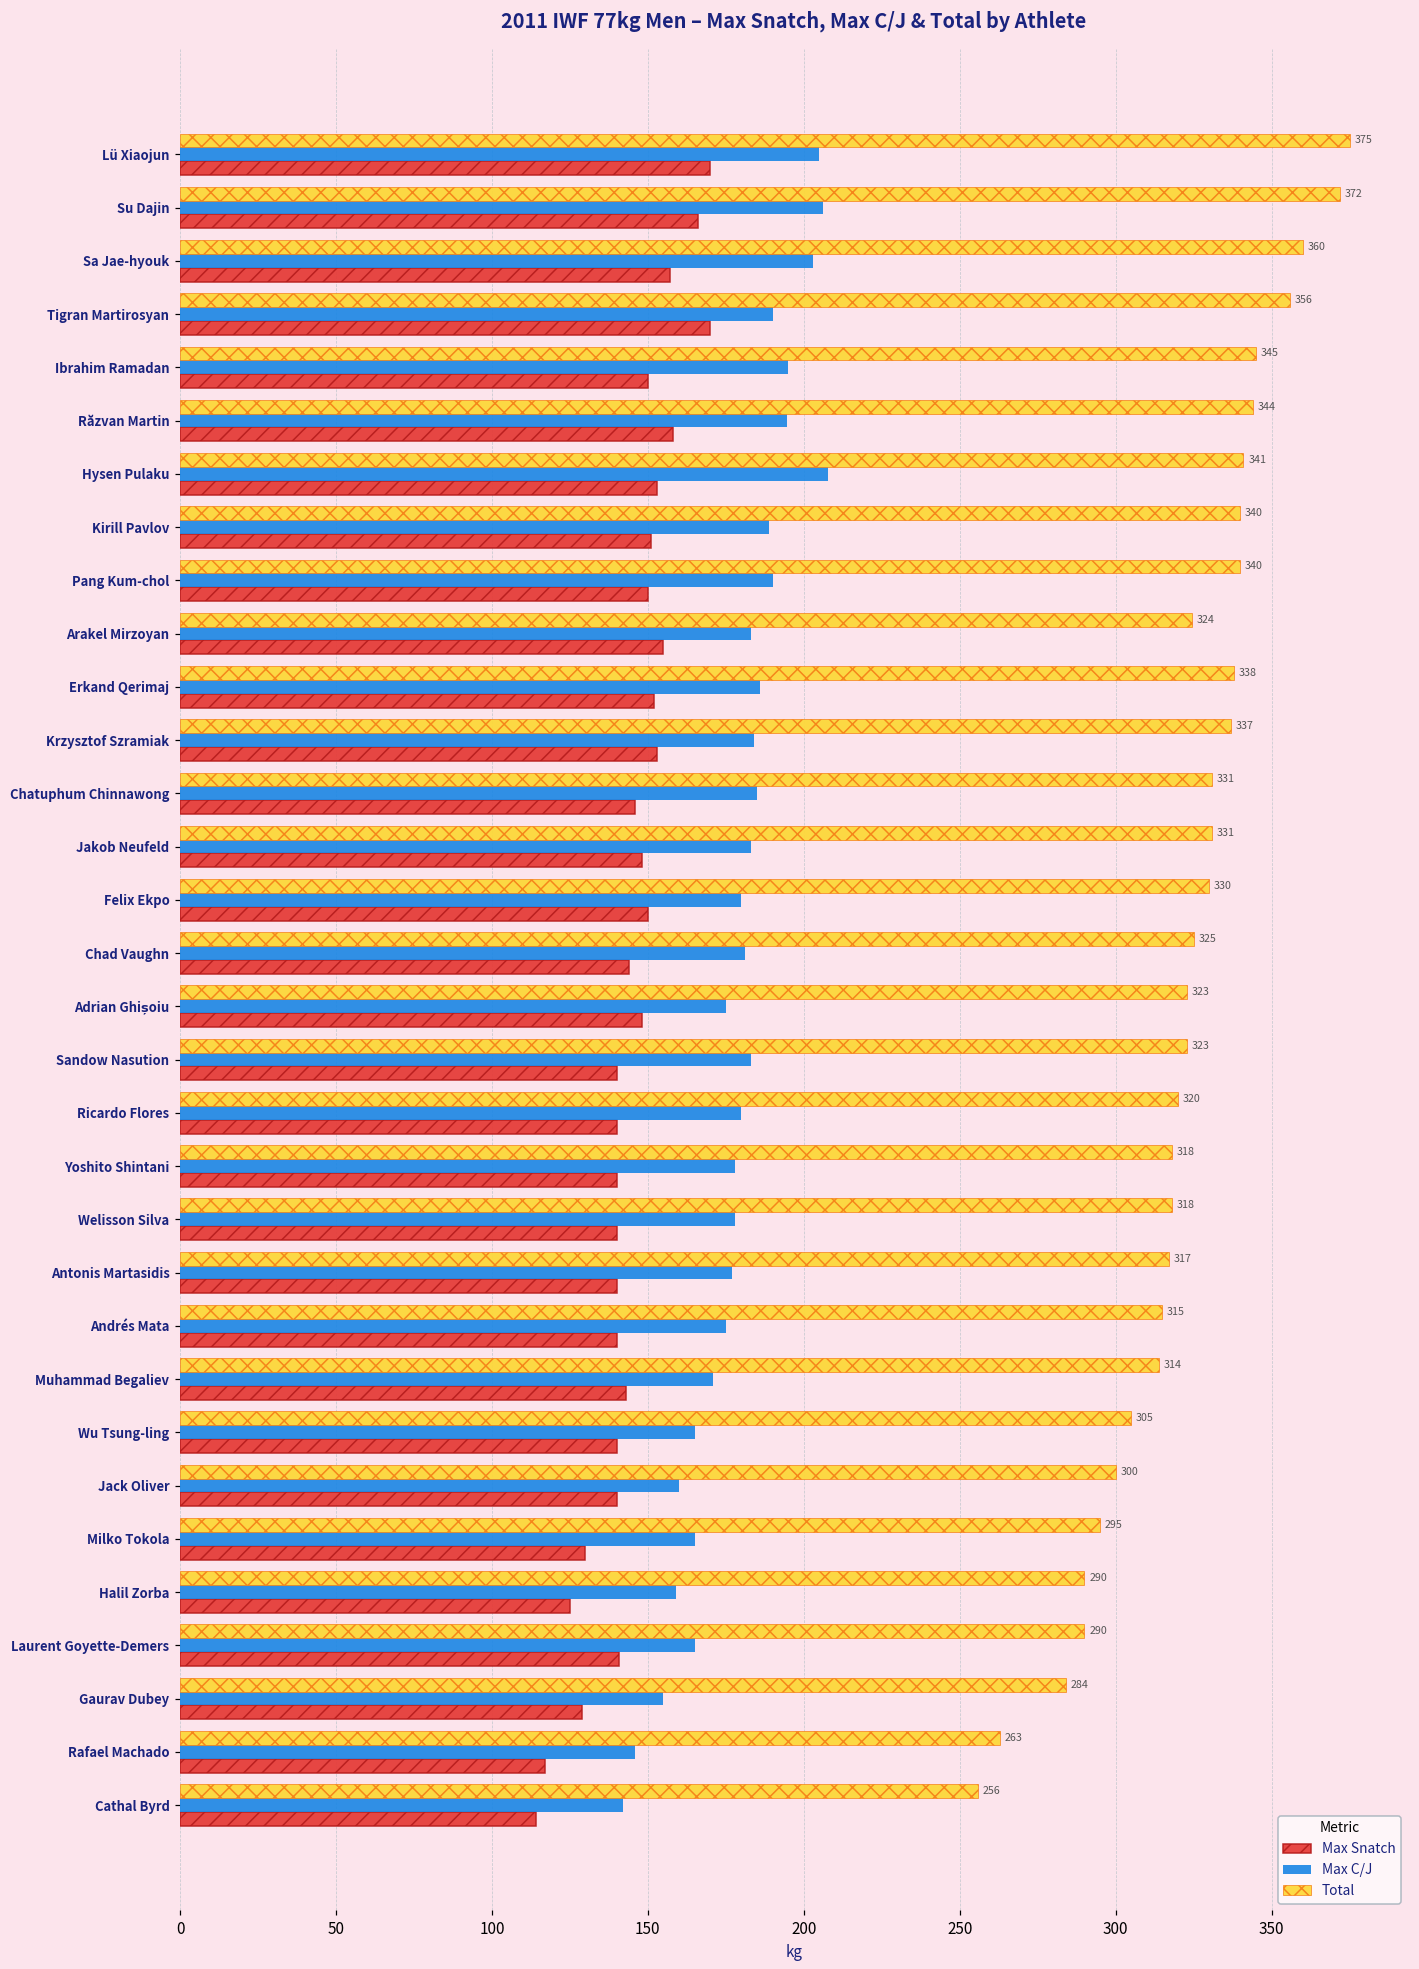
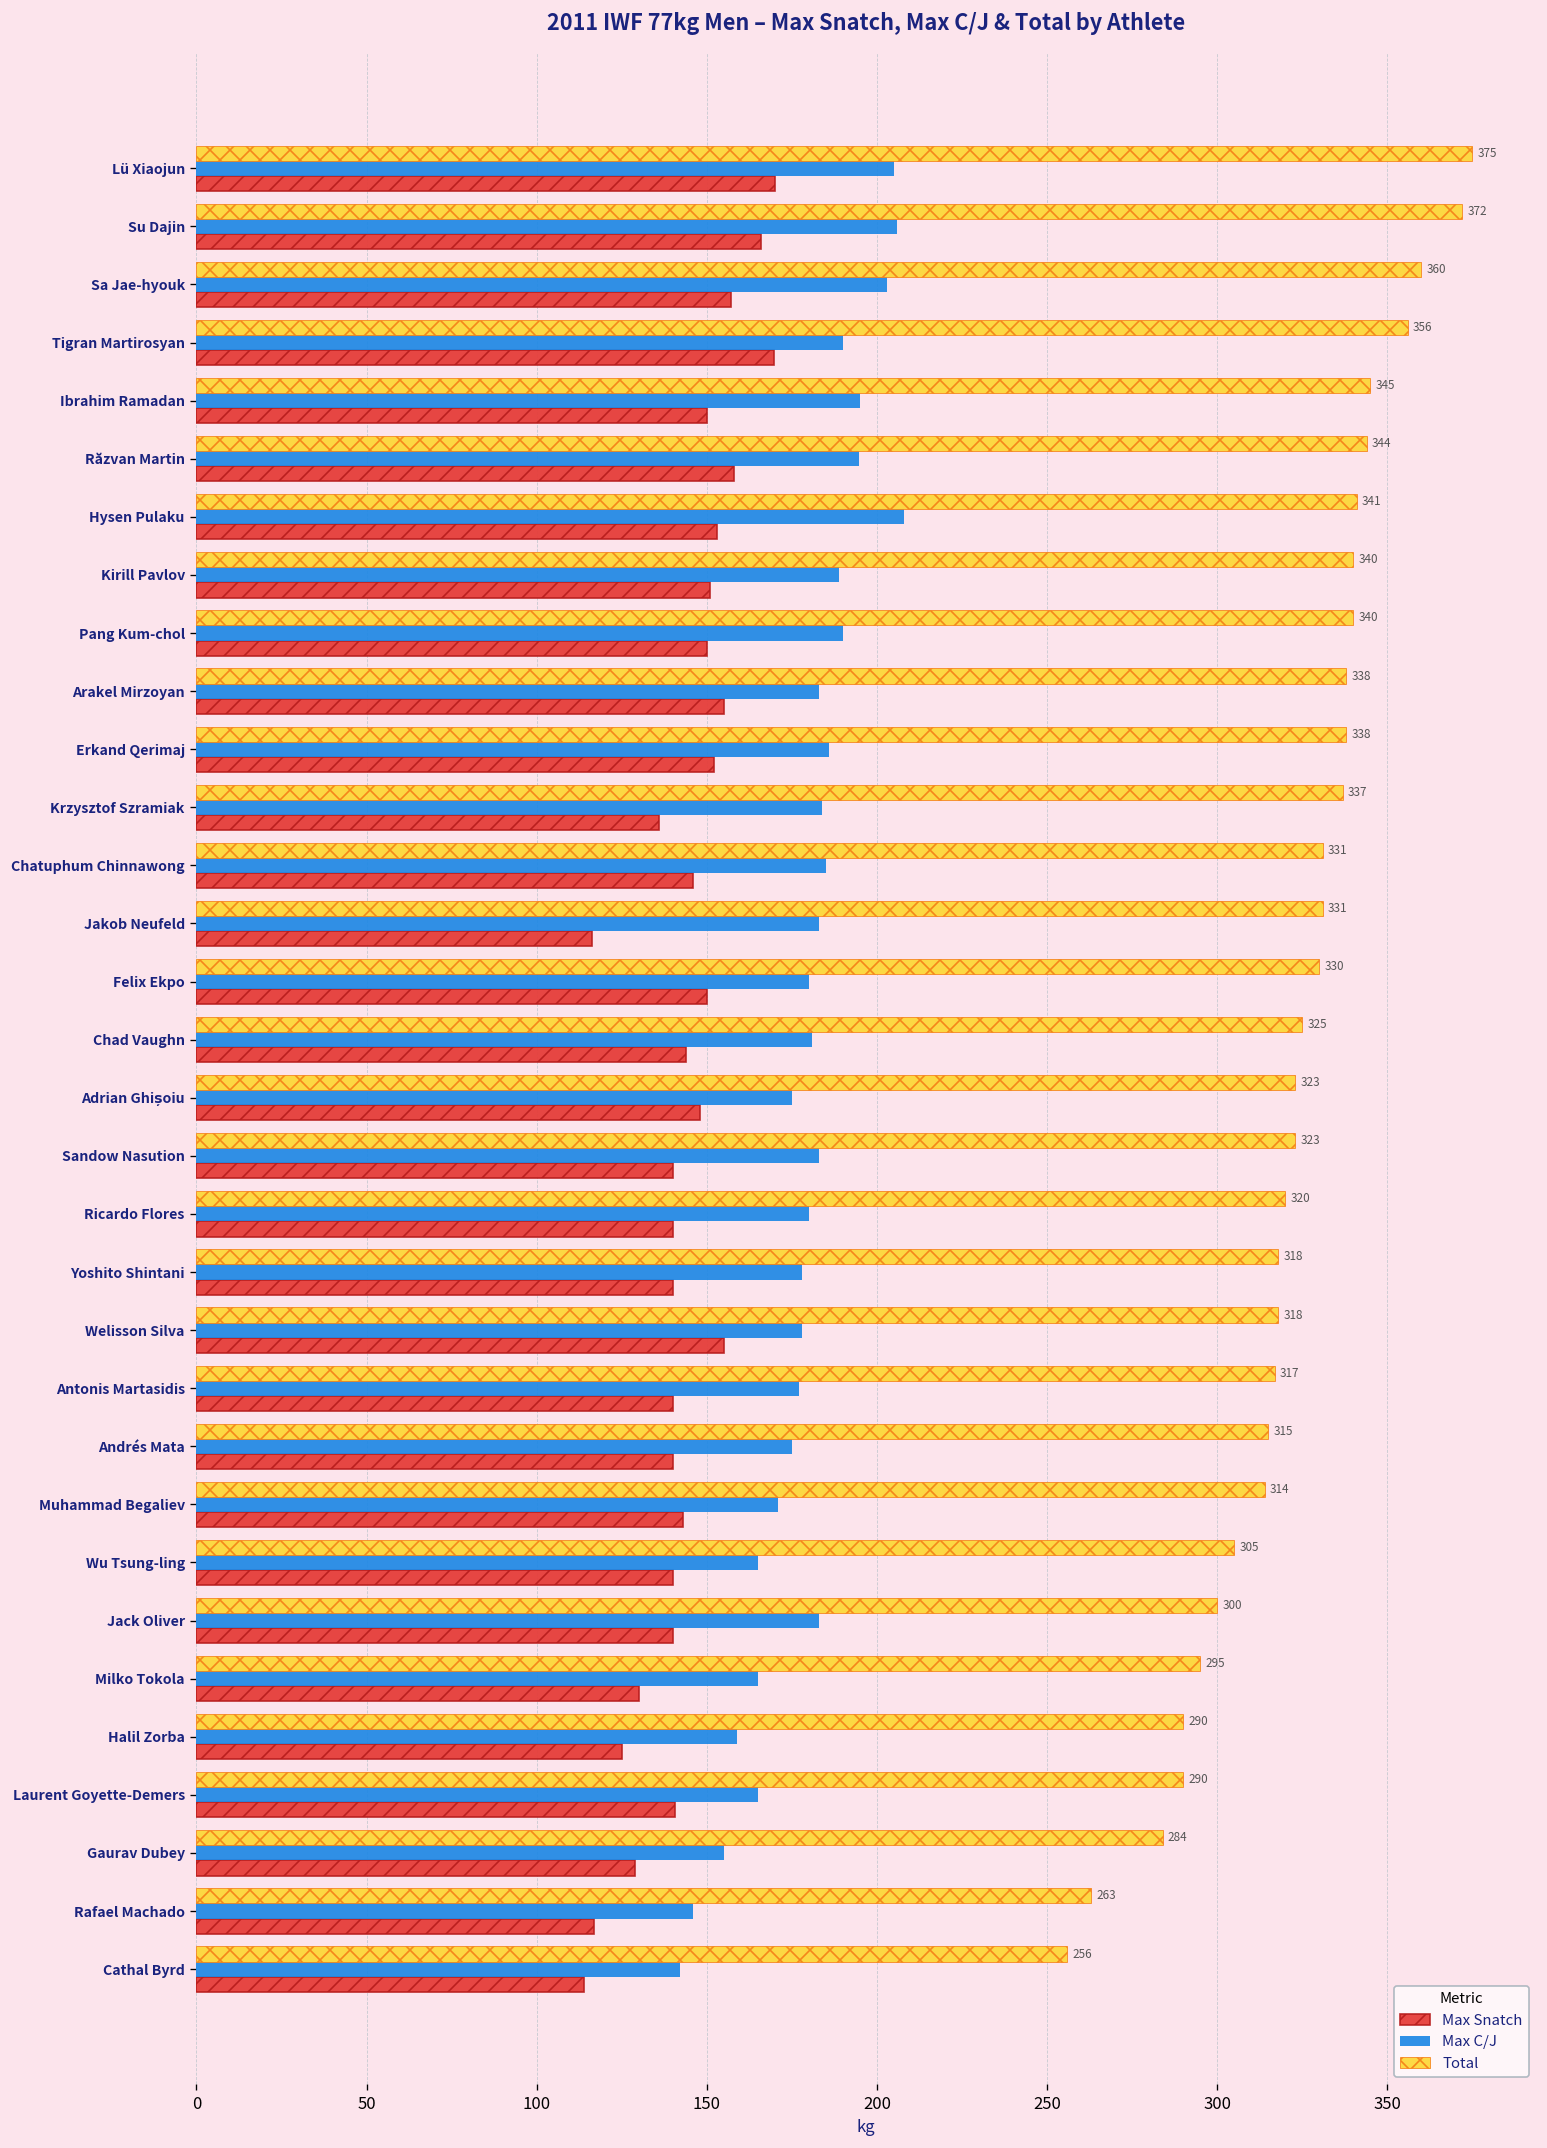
Total, Arakel Mirzoyan: 324 -> 338
Max Snatch, Krzysztof Szramiak: 153 -> 136
Max Snatch, Jakob Neufeld: 148 -> 116
Max Snatch, Welisson Silva: 140 -> 155
Max C/J, Jack Oliver: 160 -> 183
